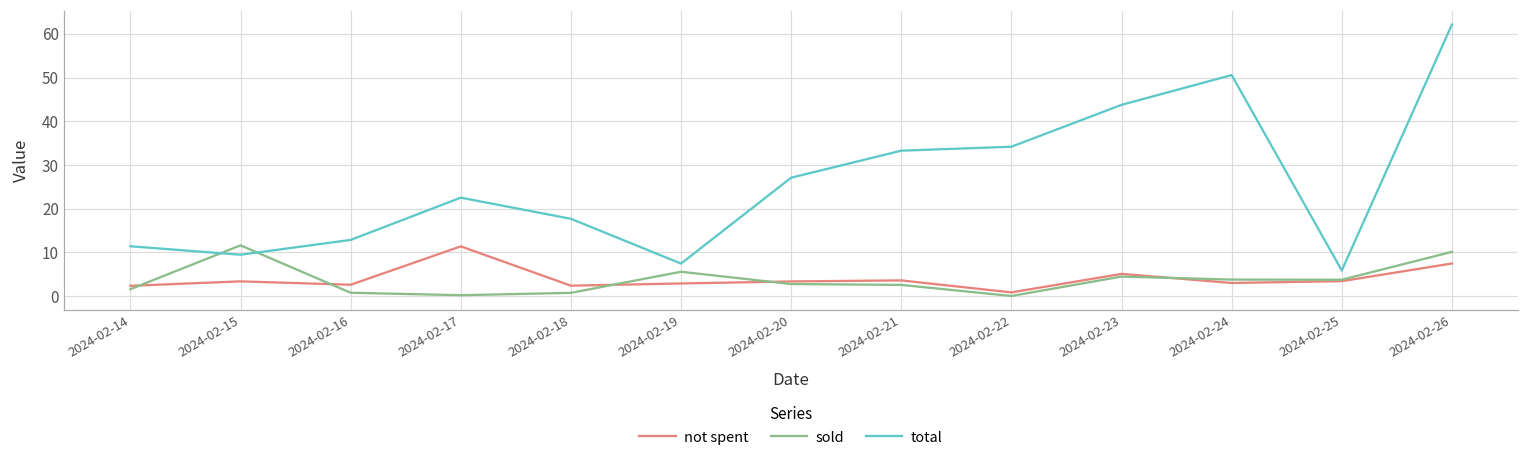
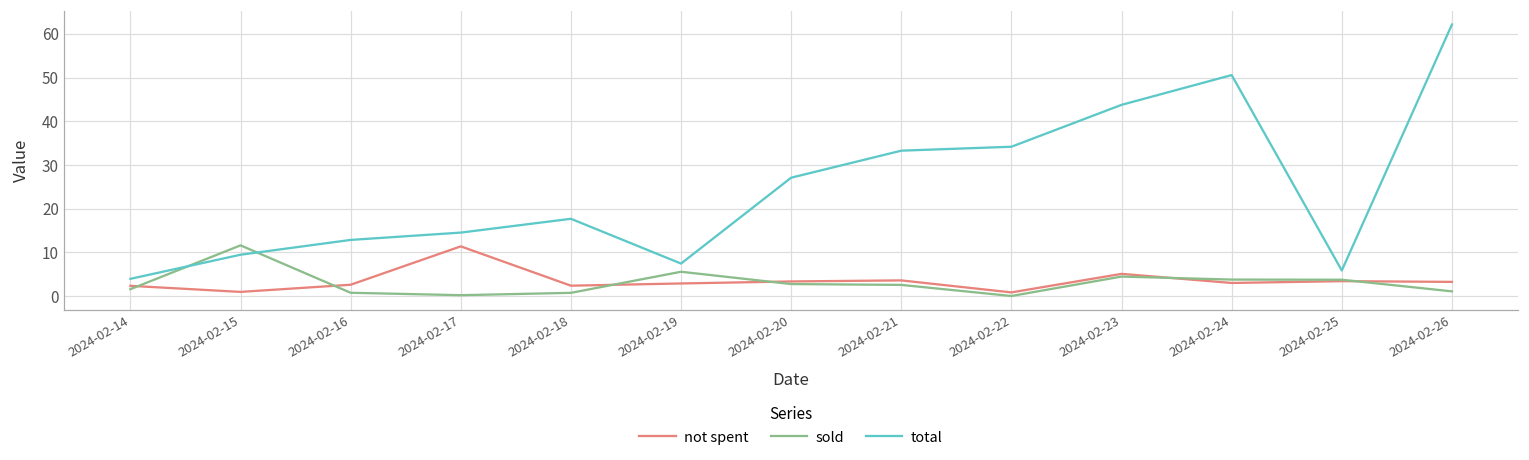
total, 2024-02-14: 11 -> 4
not spent, 2024-02-15: 3 -> 1
total, 2024-02-17: 23 -> 15
not spent, 2024-02-26: 7 -> 3
sold, 2024-02-26: 10 -> 1
